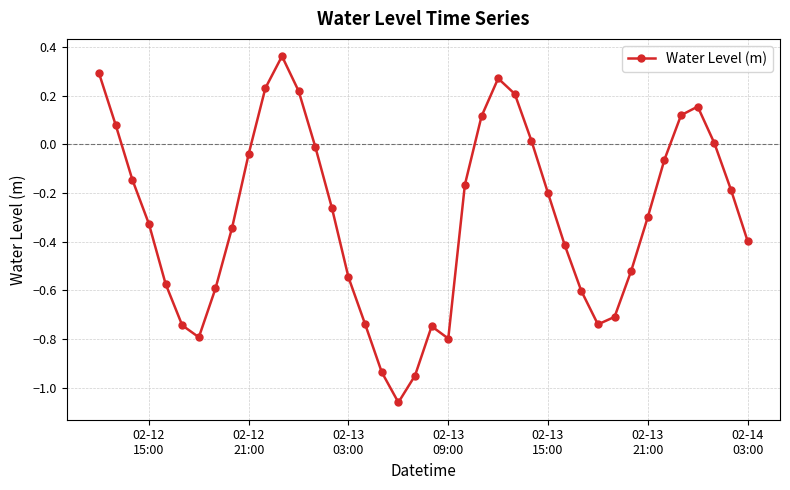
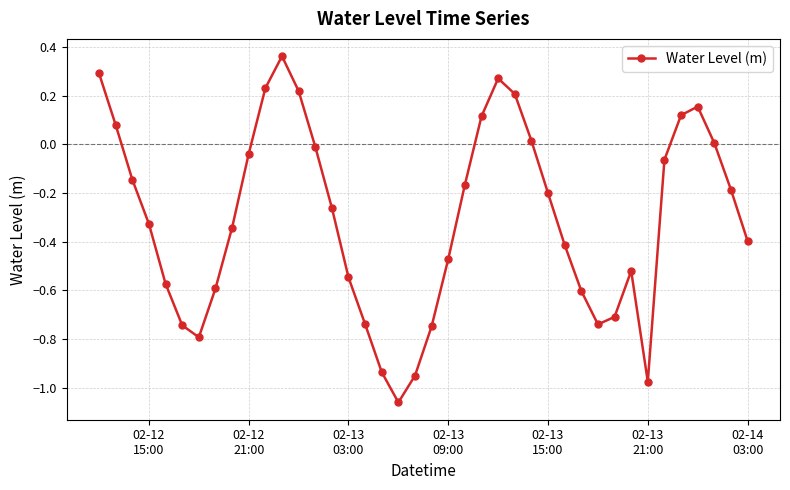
02-13 09:00: -0.80 -> -0.47
02-13 21:00: -0.30 -> -0.98
